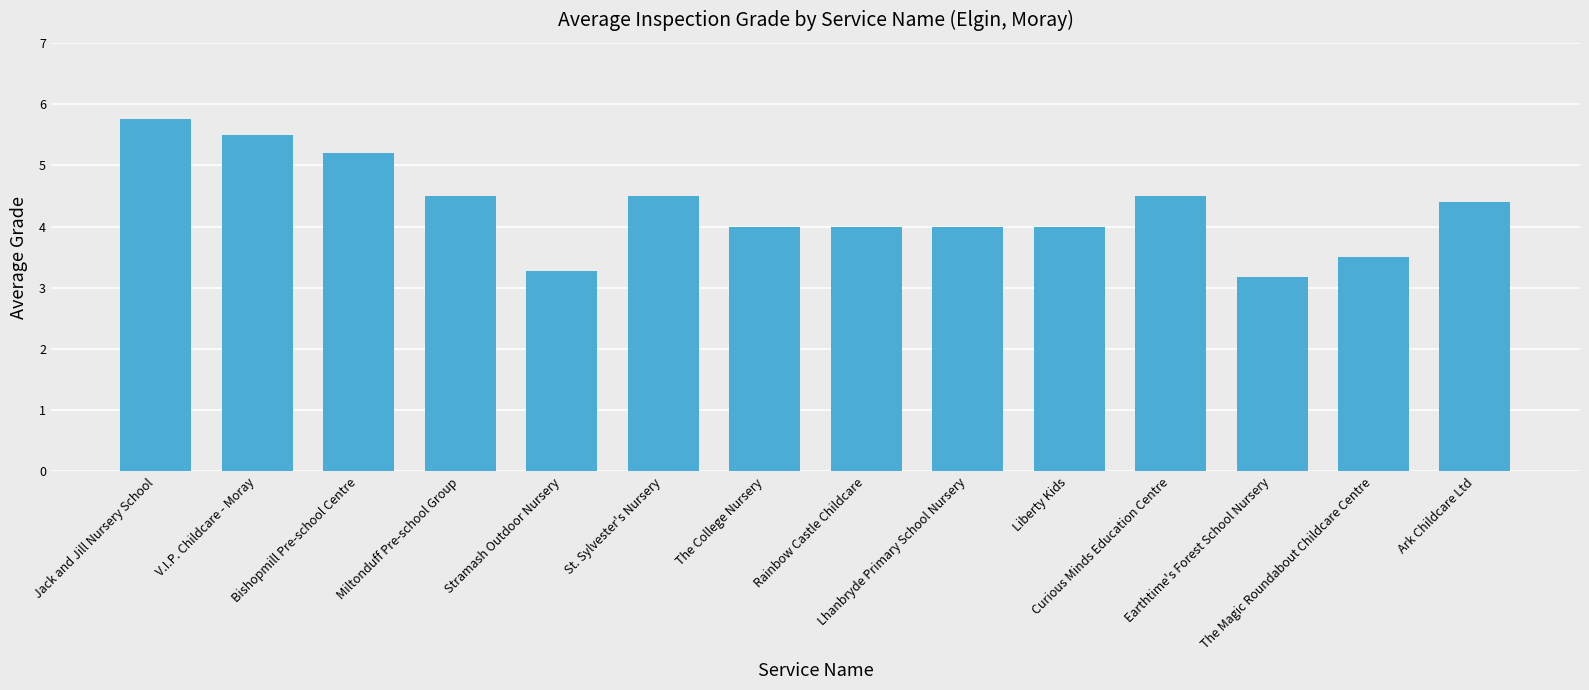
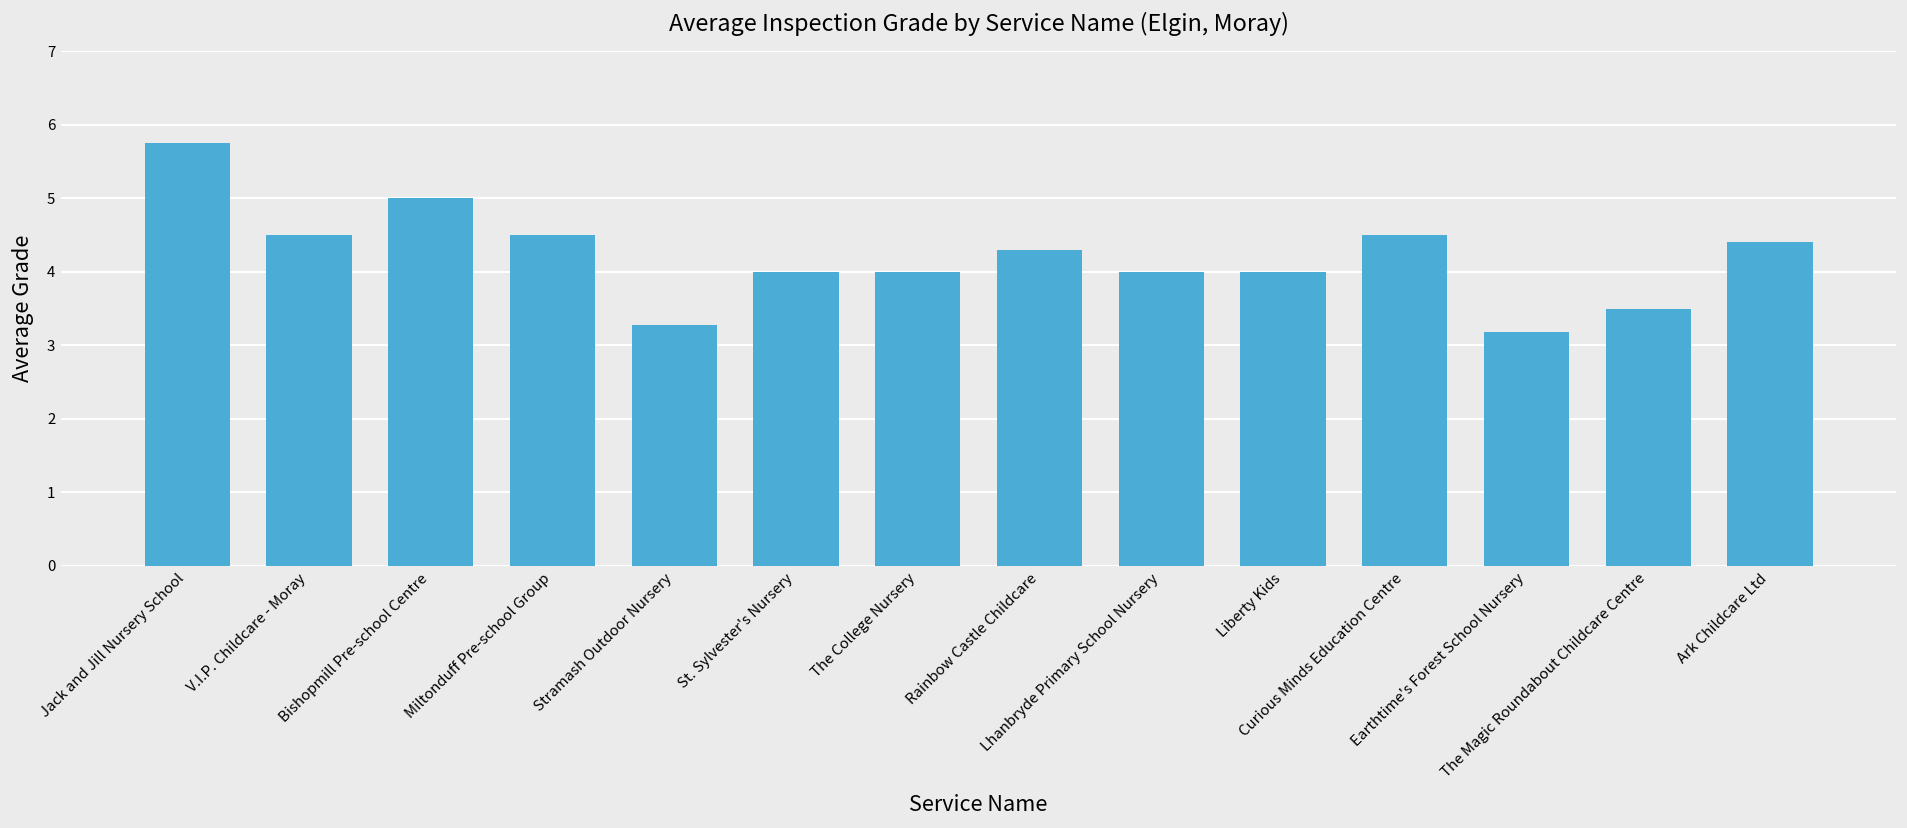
V.I.P. Childcare - Moray: 5.5 -> 4.5
Bishopmill Pre-school Centre: 5.2 -> 5.0
St. Sylvester's Nursery: 4.5 -> 4.0
Rainbow Castle Childcare: 4.0 -> 4.3
